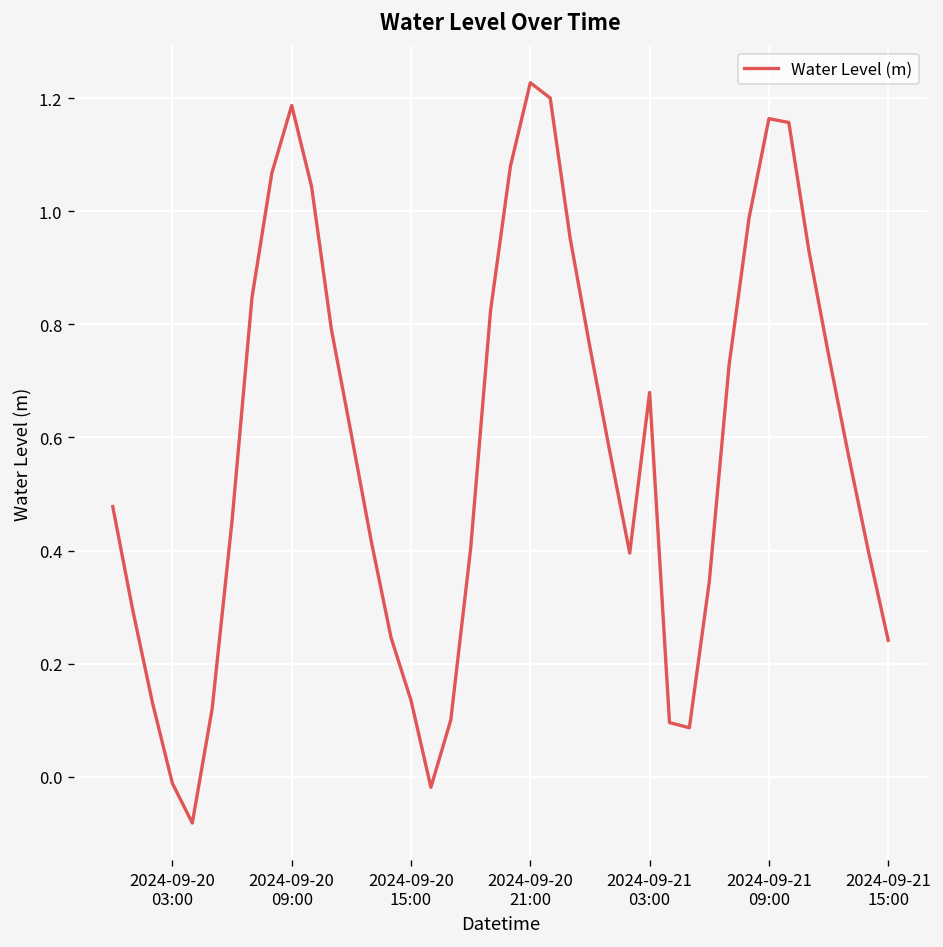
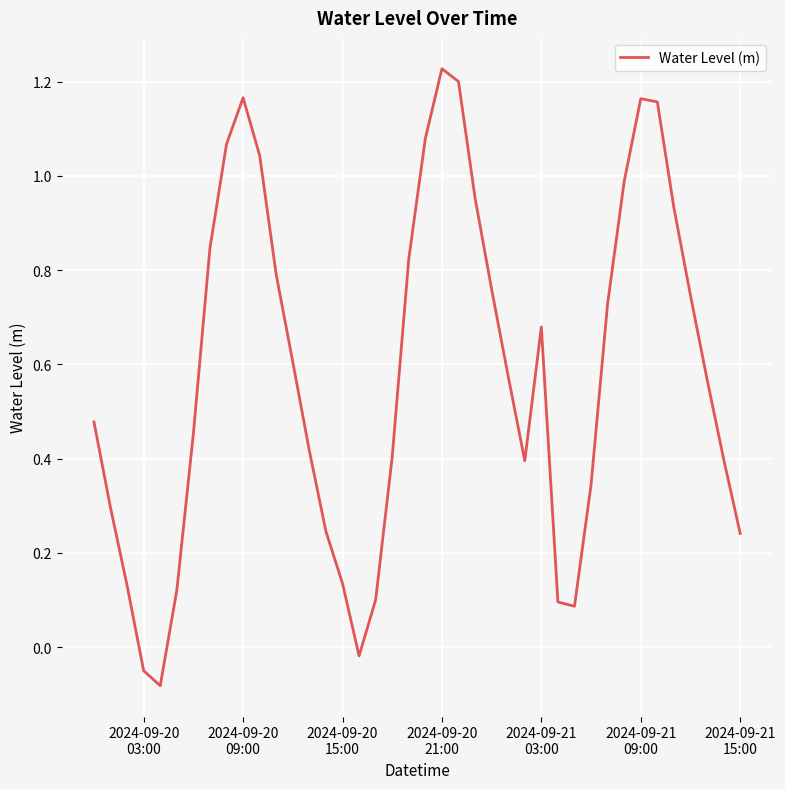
2024-09-20 03:00: -0.01 -> -0.05
2024-09-20 09:00: 1.19 -> 1.17
